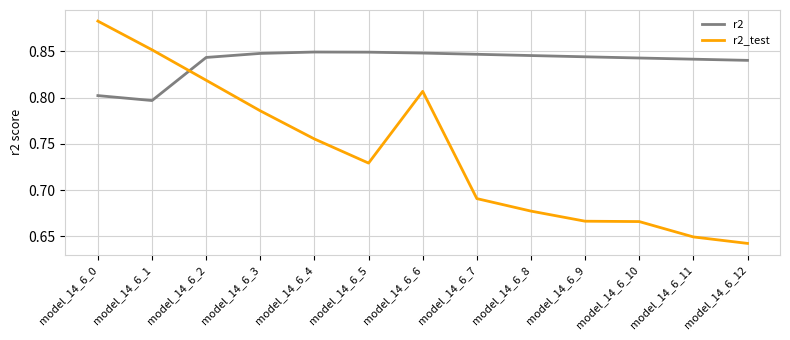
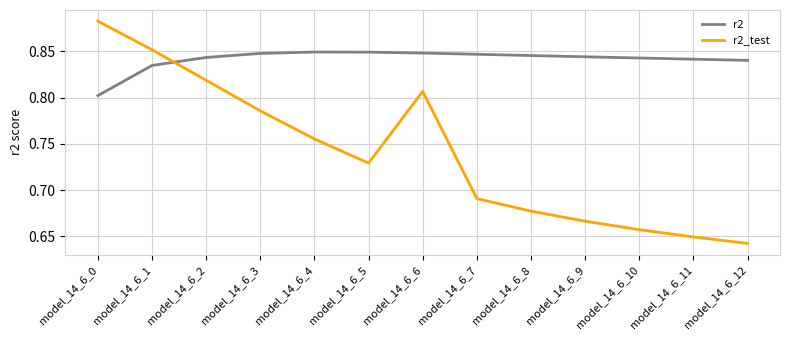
r2, model_14_6_1: 0.80 -> 0.83
r2_test, model_14_6_10: 0.67 -> 0.66
